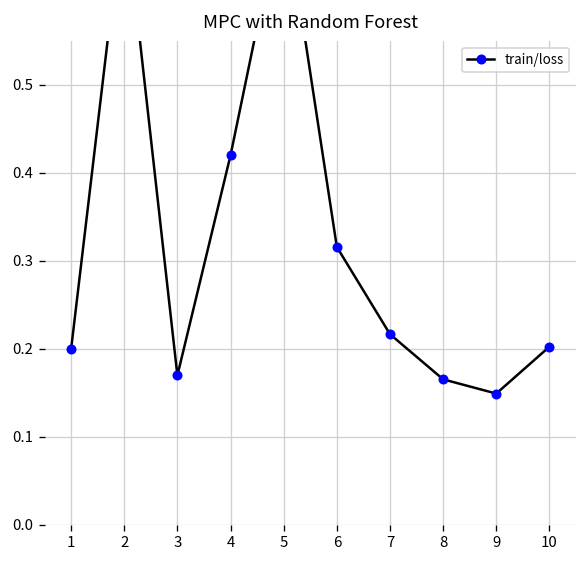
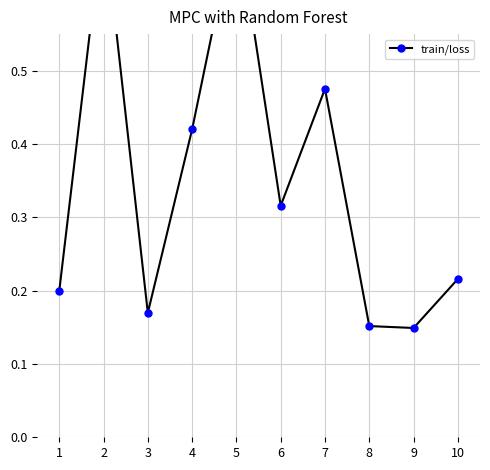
7: 0.22 -> 0.48
8: 0.17 -> 0.15
10: 0.20 -> 0.22
